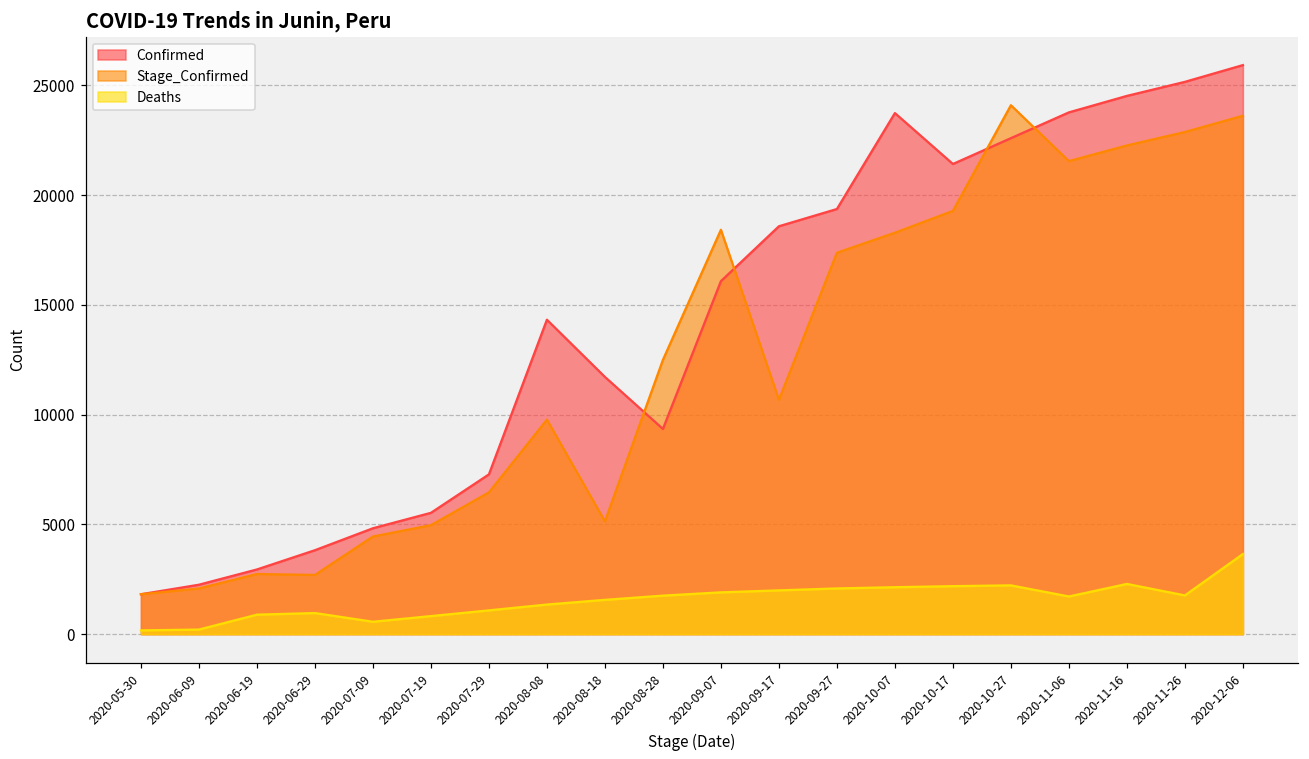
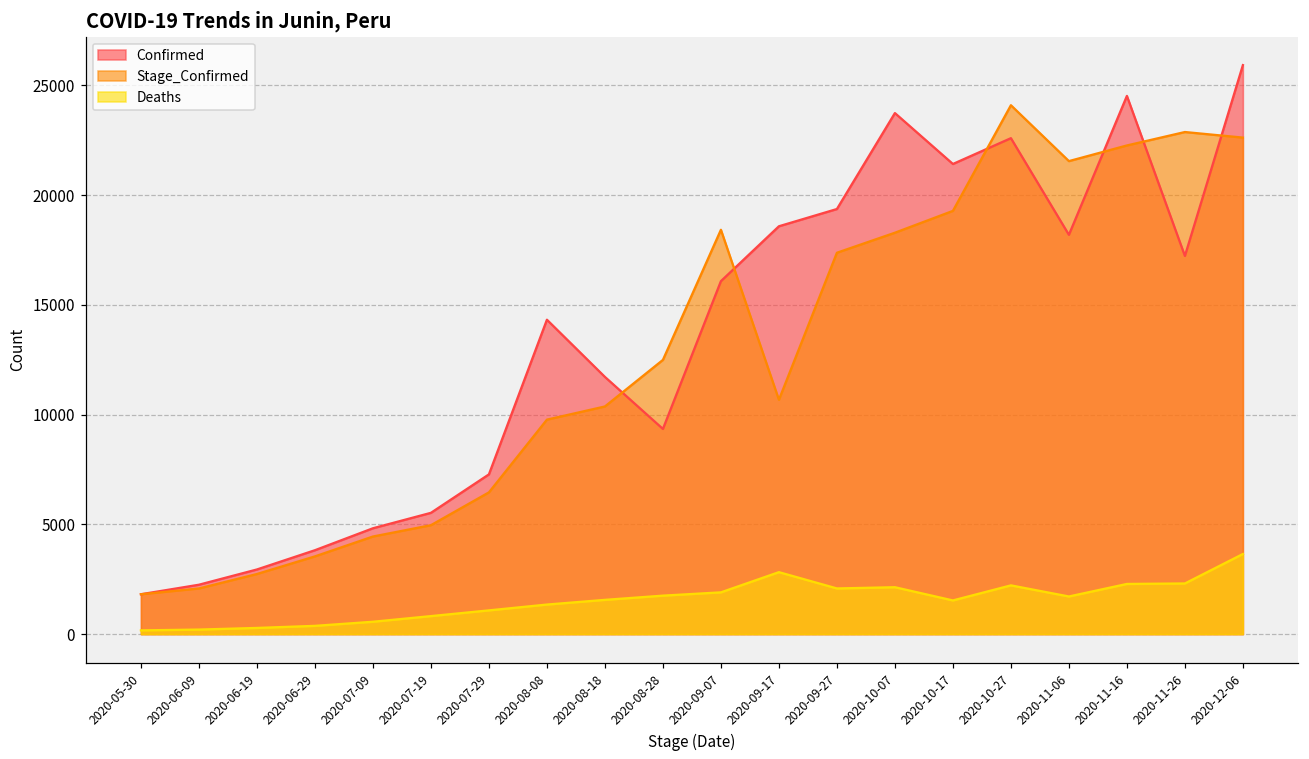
Deaths, 2020-06-19: 900 -> 300
Stage_Confirmed, 2020-06-29: 2700 -> 3500
Deaths, 2020-06-29: 1000 -> 400
Stage_Confirmed, 2020-08-18: 5100 -> 10400
Deaths, 2020-09-17: 2000 -> 2800
Deaths, 2020-10-17: 2200 -> 1500
Confirmed, 2020-11-06: 23800 -> 18200
Confirmed, 2020-11-26: 25200 -> 17200
Deaths, 2020-11-26: 1800 -> 2300
Stage_Confirmed, 2020-12-06: 23600 -> 22600
